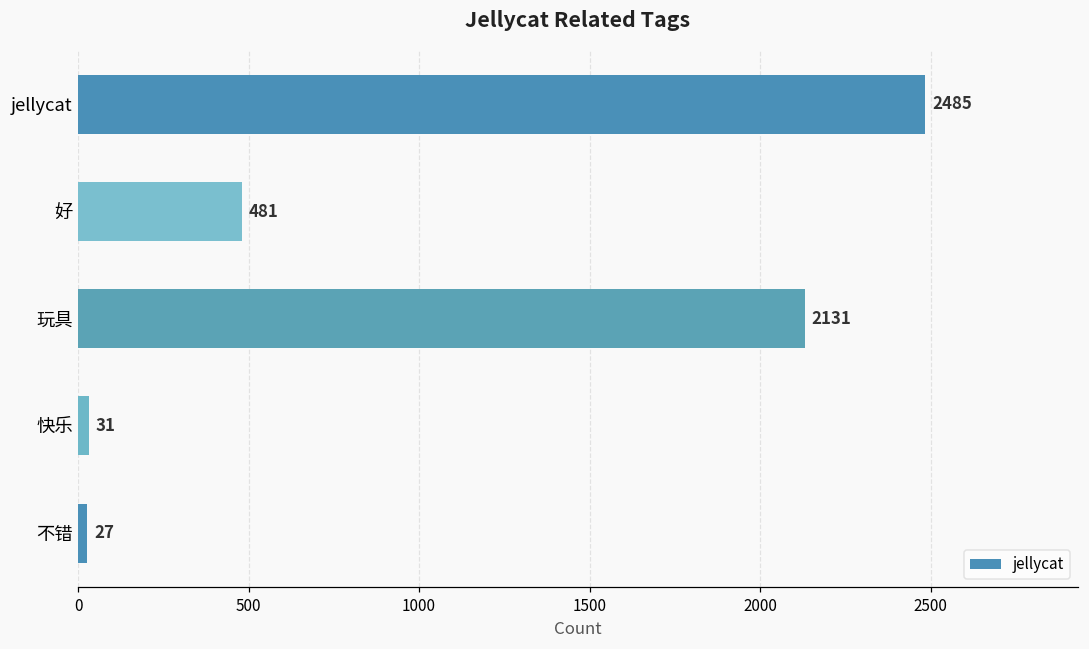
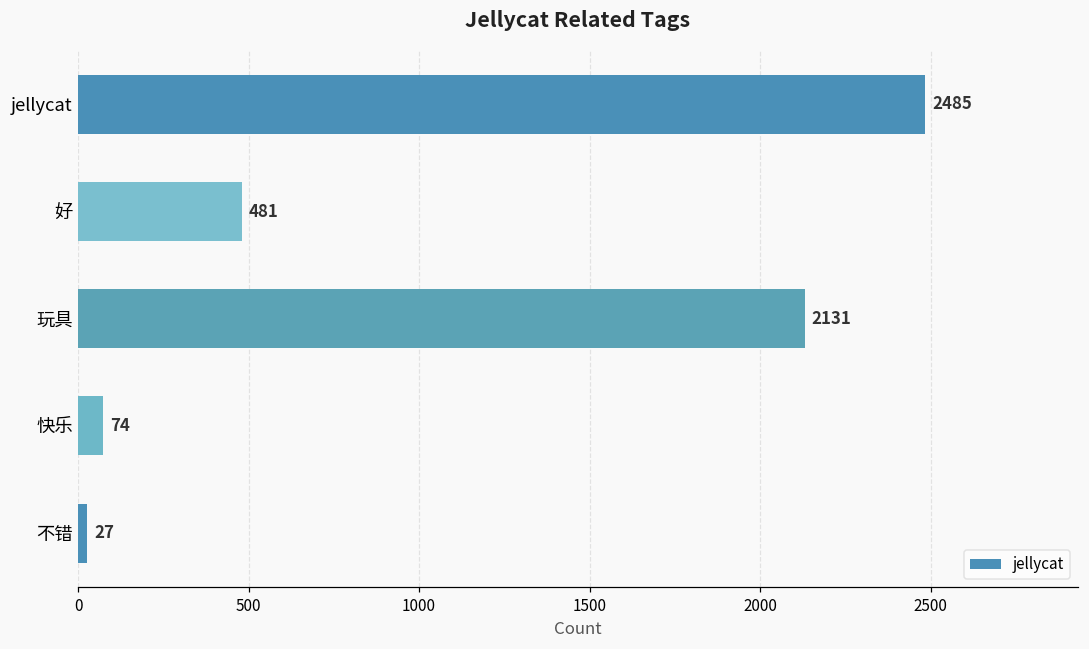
快乐: 31 -> 74
